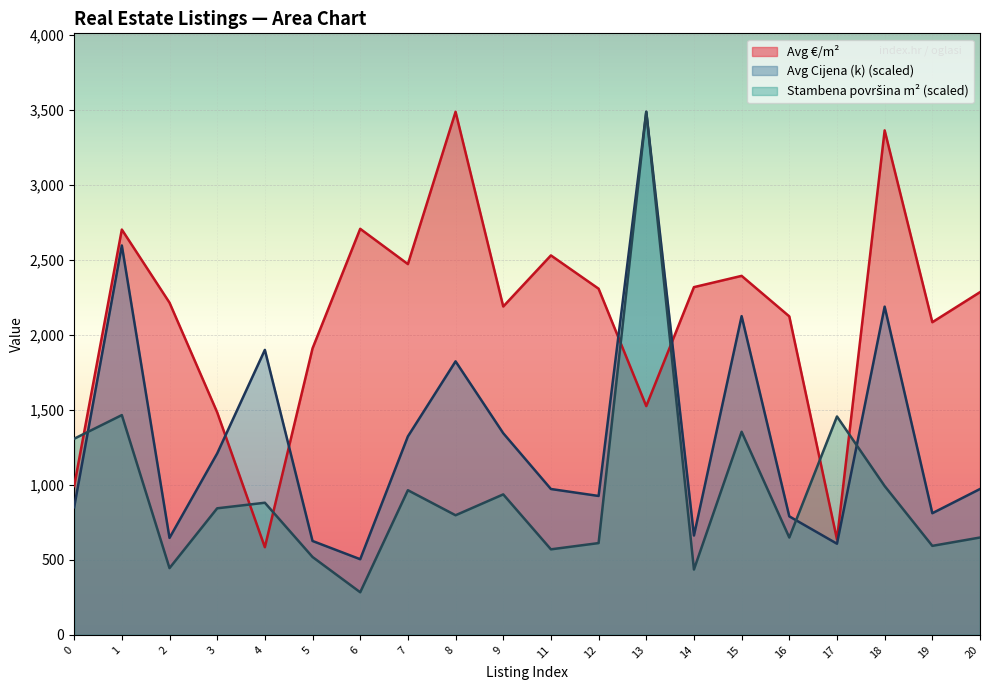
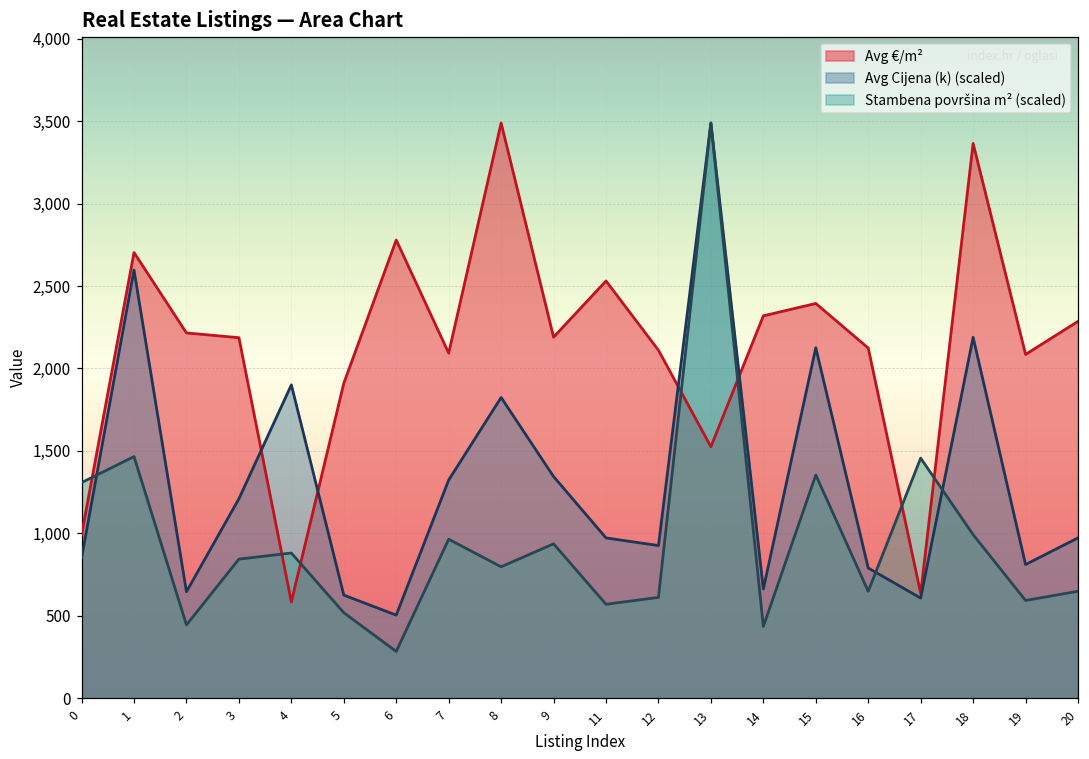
Avg €/m², 3: 1,480 -> 2,190
Avg €/m², 6: 2,710 -> 2,780
Avg €/m², 7: 2,470 -> 2,090
Avg €/m², 12: 2,310 -> 2,110
